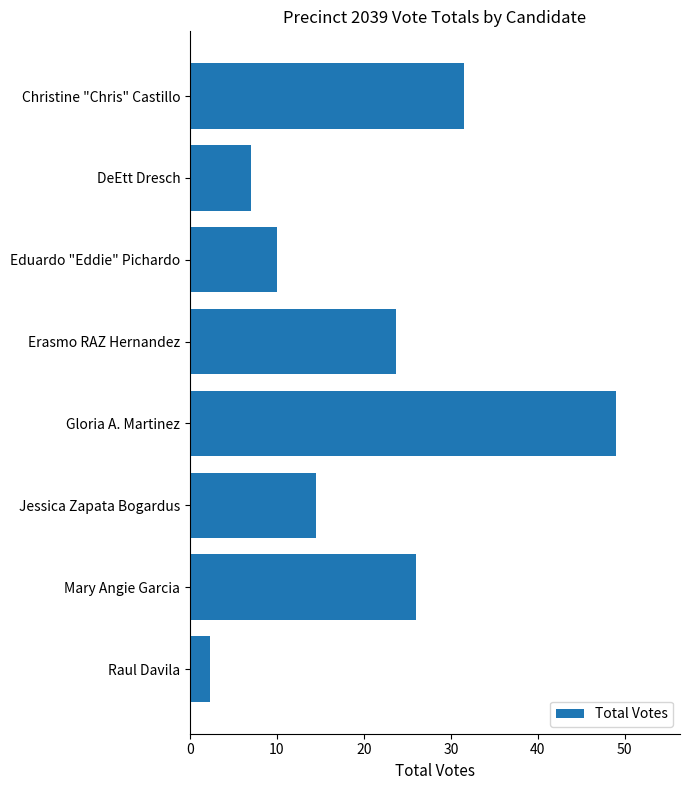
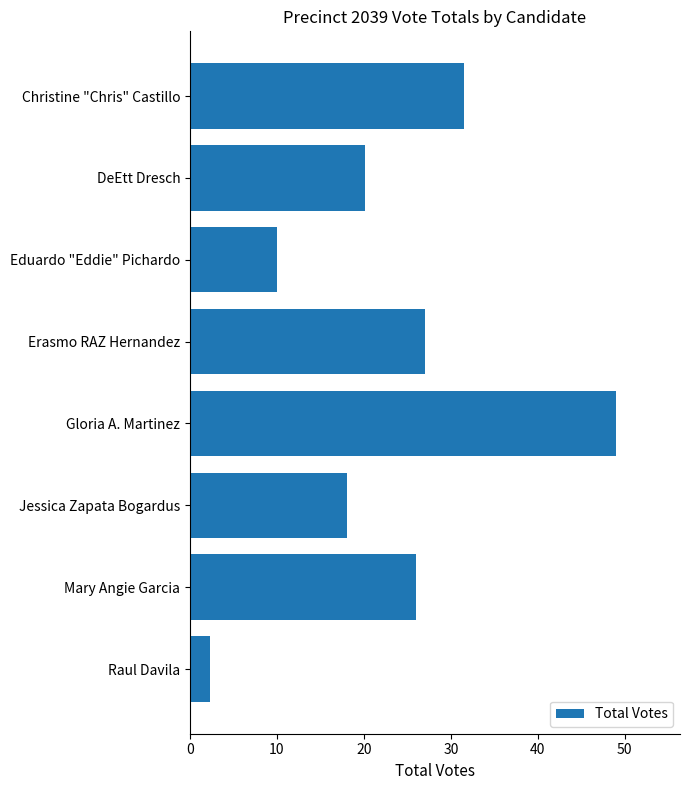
DeEtt Dresch: 7 -> 20
Erasmo RAZ Hernandez: 24 -> 27
Jessica Zapata Bogardus: 15 -> 18
